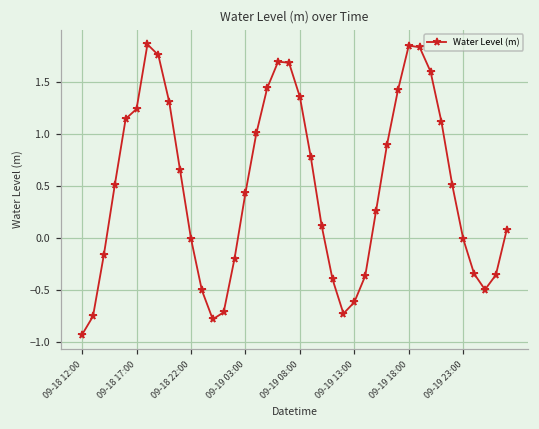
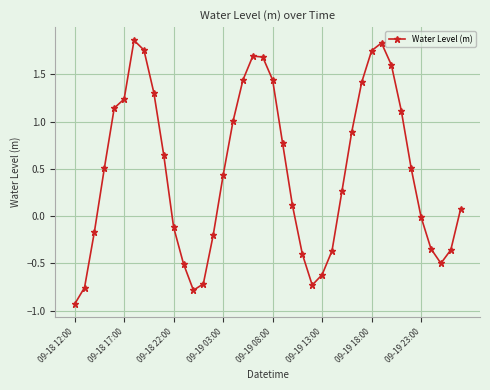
09-18 22:00: 0.0 -> -0.1
09-19 08:00: 1.35 -> 1.44
09-19 18:00: 1.85 -> 1.75
